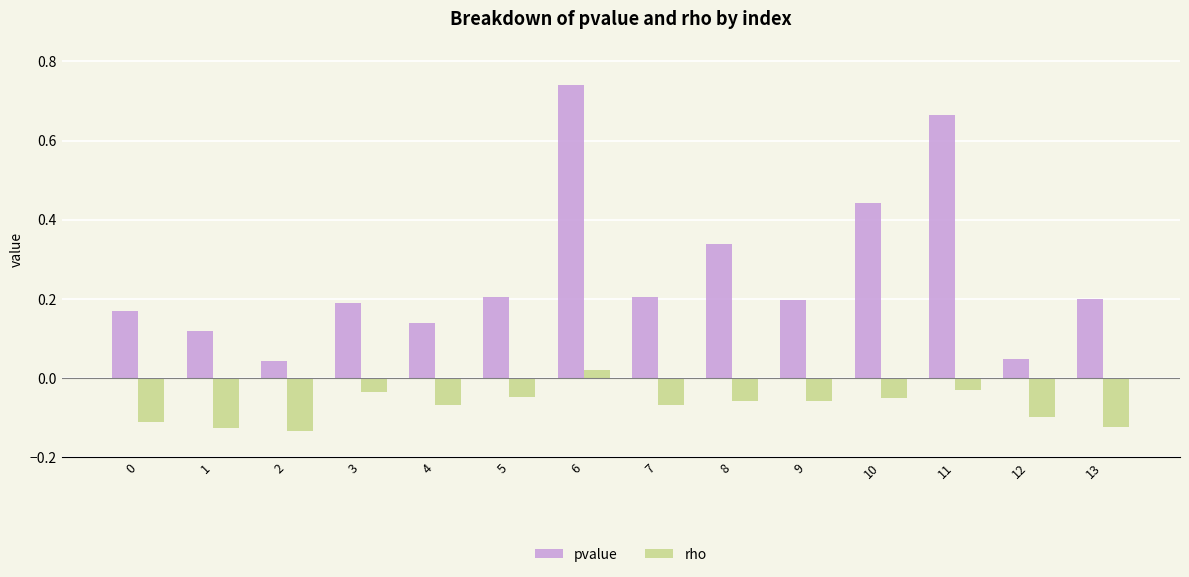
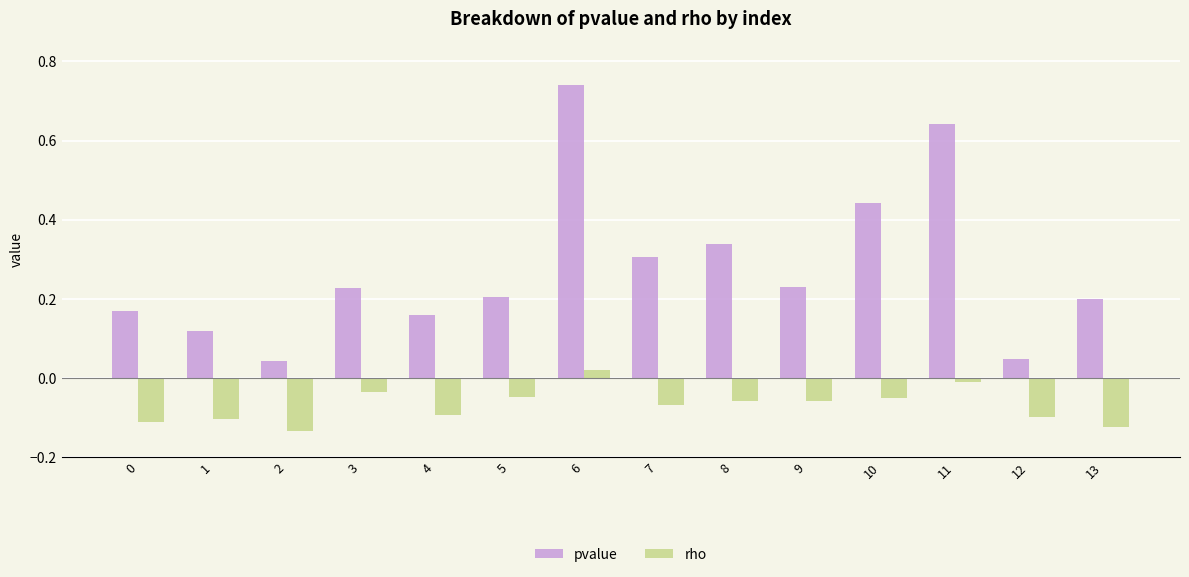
rho, 1: -0.12 -> -0.10
pvalue, 3: 0.19 -> 0.23
pvalue, 4: 0.14 -> 0.16
rho, 4: -0.07 -> -0.09
pvalue, 7: 0.21 -> 0.31
pvalue, 9: 0.20 -> 0.23
pvalue, 11: 0.66 -> 0.64
rho, 11: -0.03 -> -0.01
